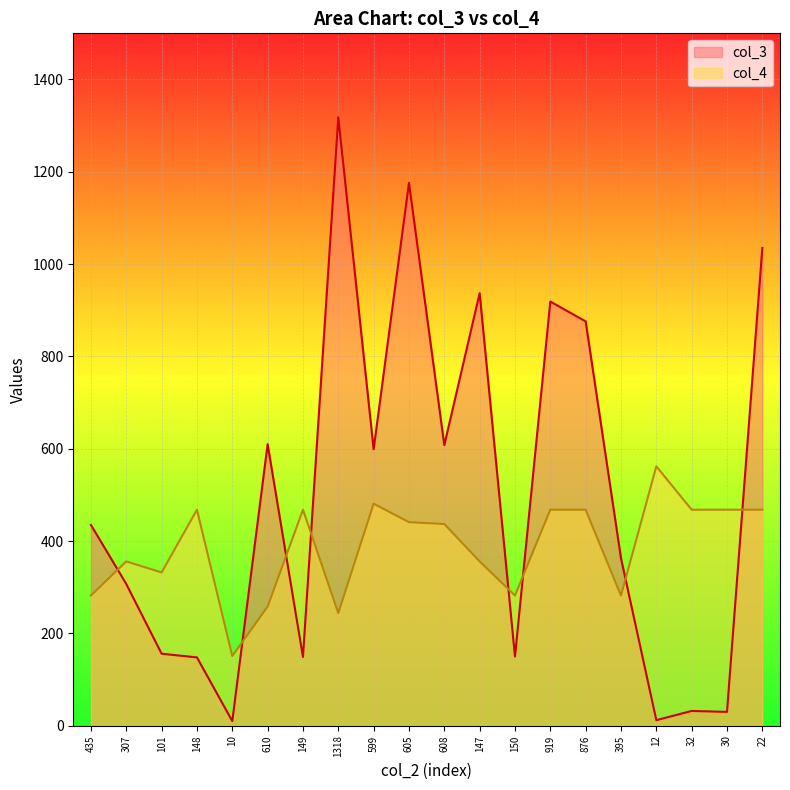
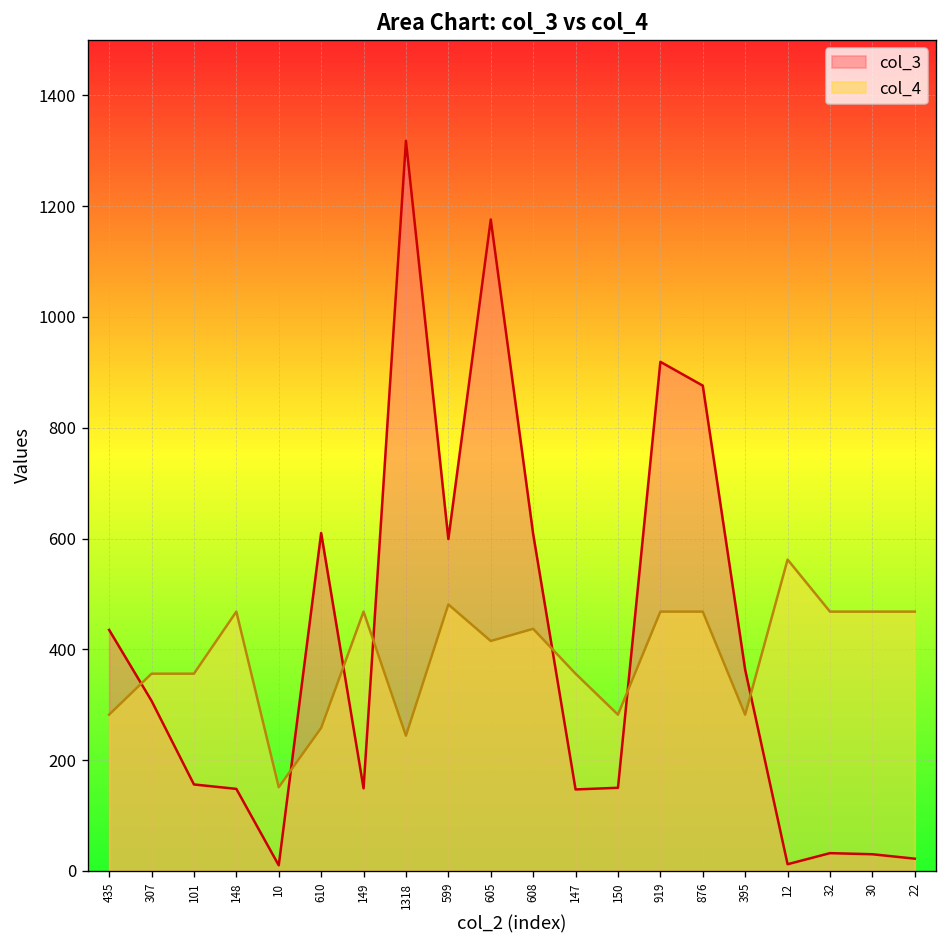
col_4, 101: 330 -> 360
col_4, 605: 440 -> 420
col_3, 147: 940 -> 150
col_3, 22: 1040 -> 20
